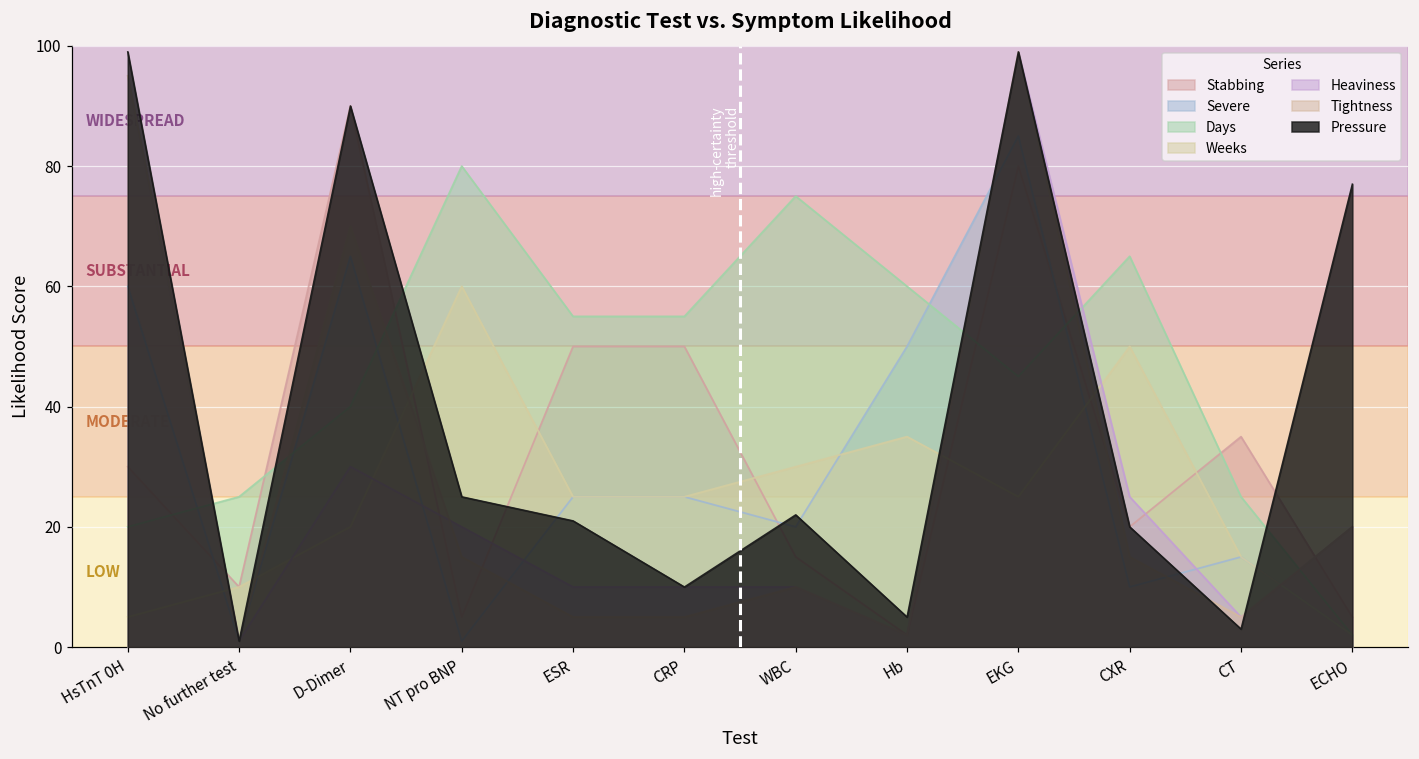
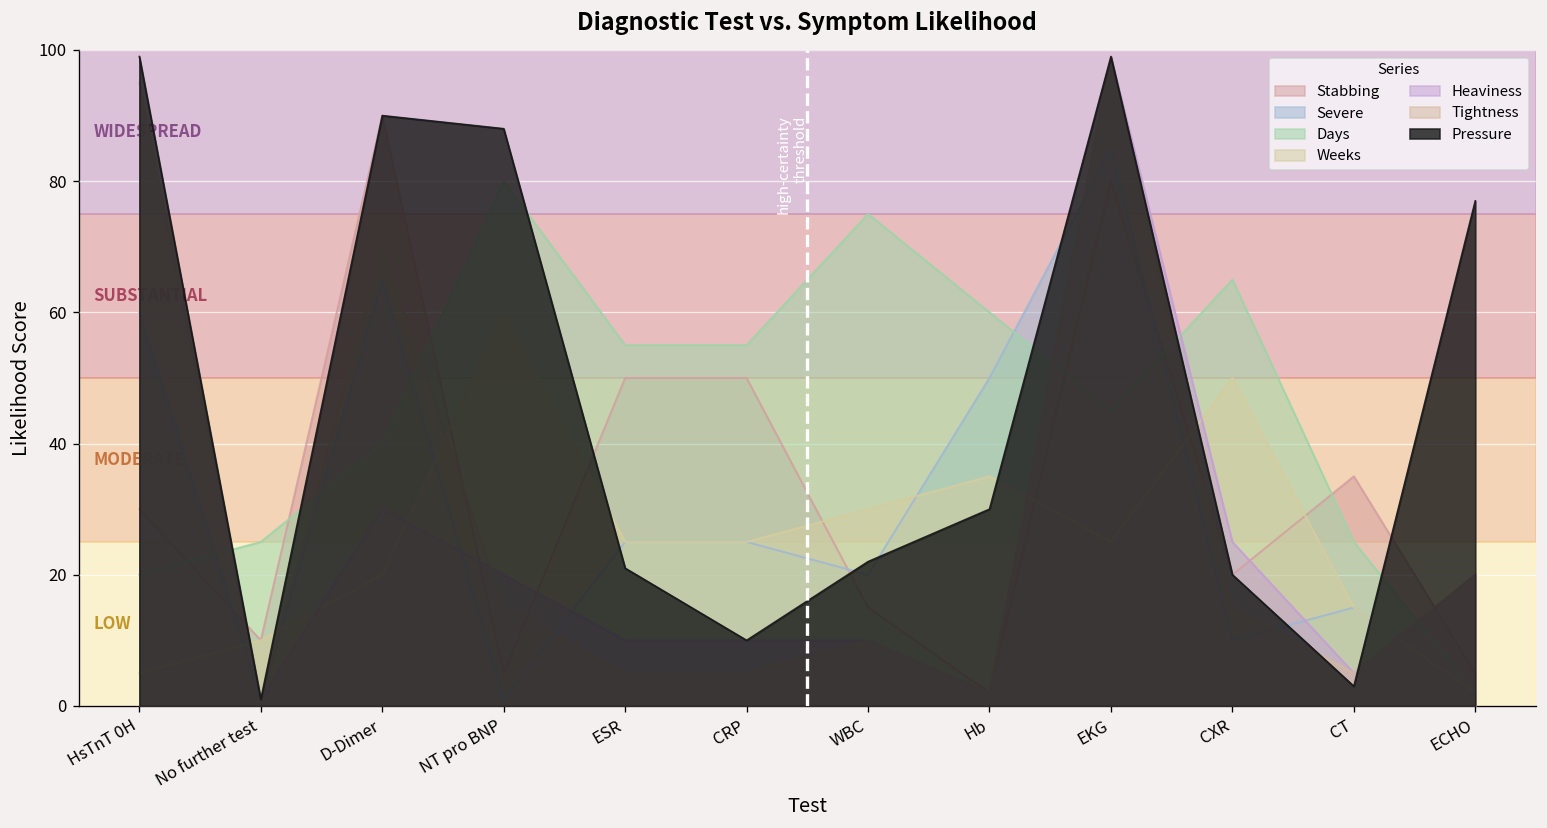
Pressure, NT pro BNP: 25 -> 88
Pressure, Hb: 5 -> 30
